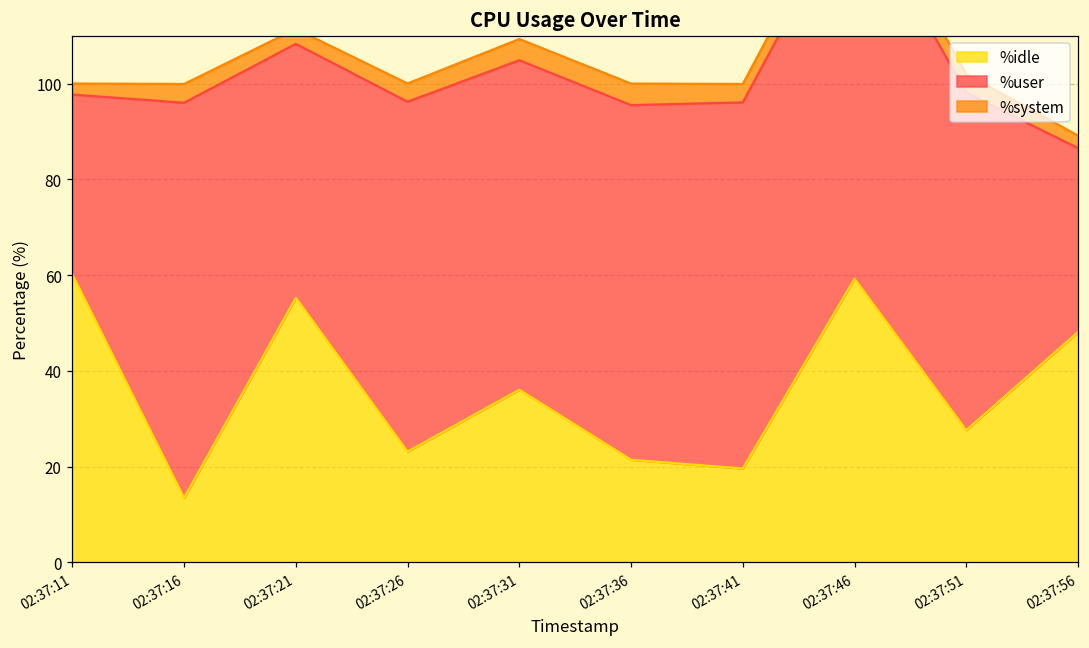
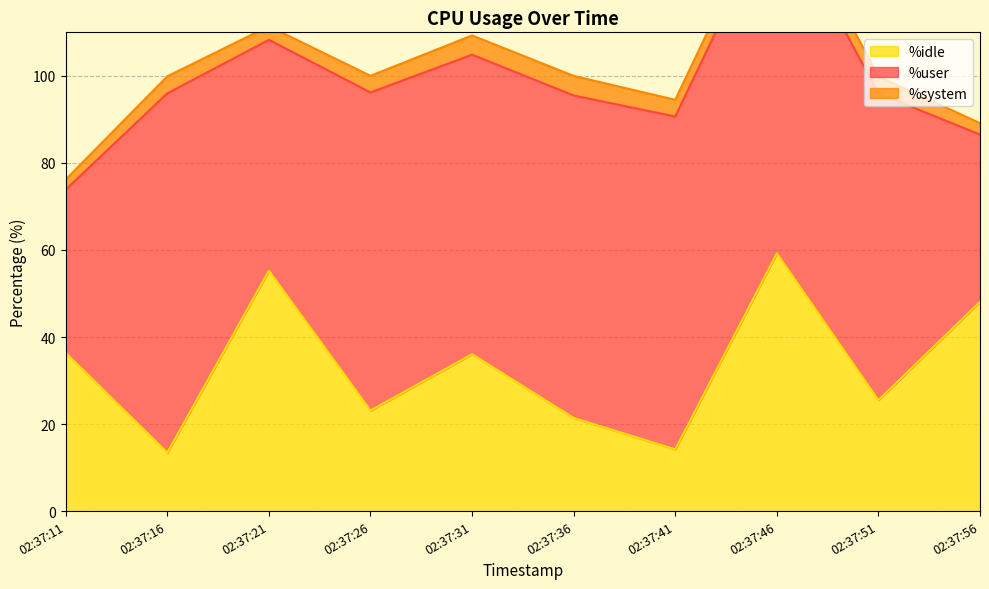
%idle, 02:37:11: 60 -> 36
%idle, 02:37:41: 20 -> 14
%idle, 02:37:51: 28 -> 26
